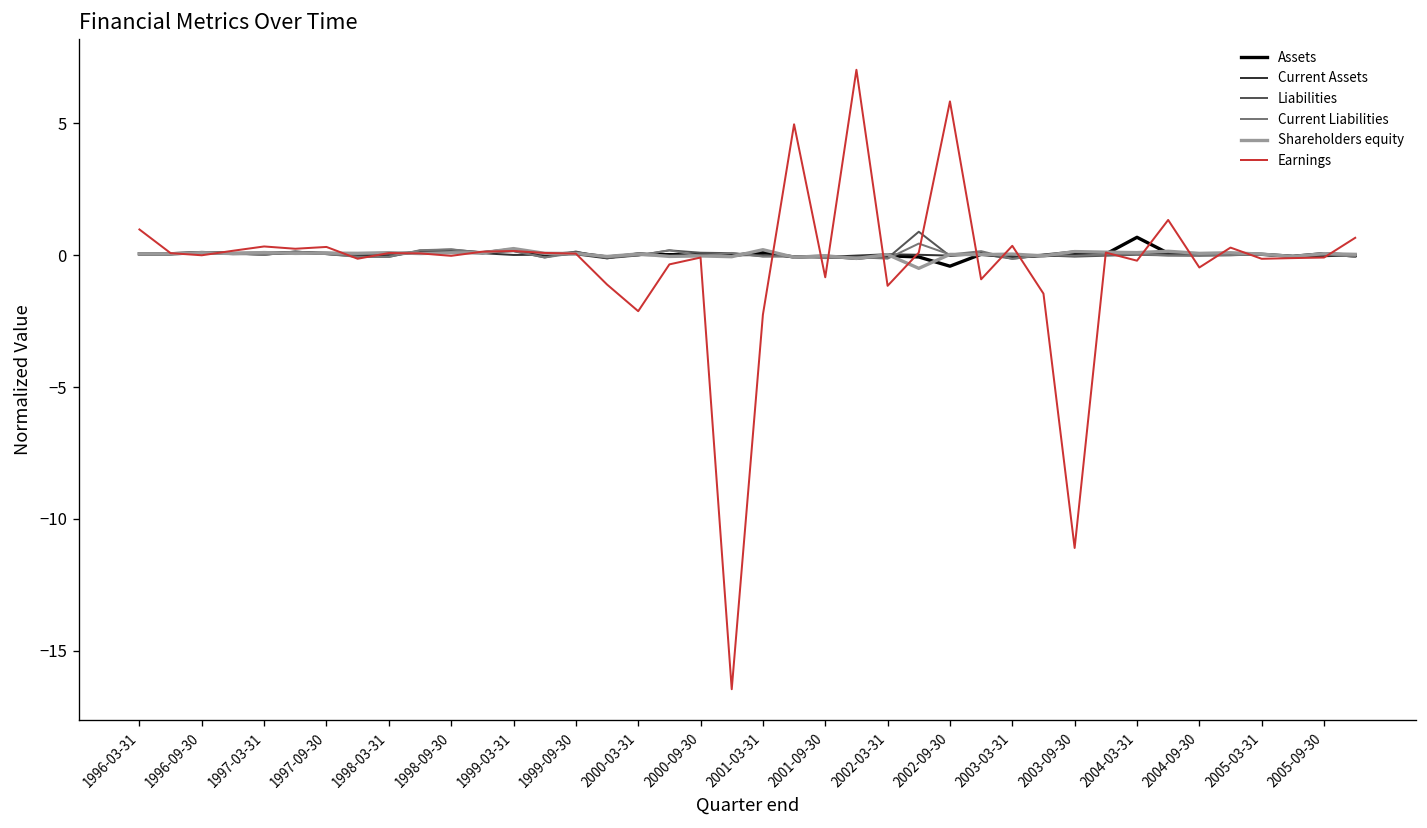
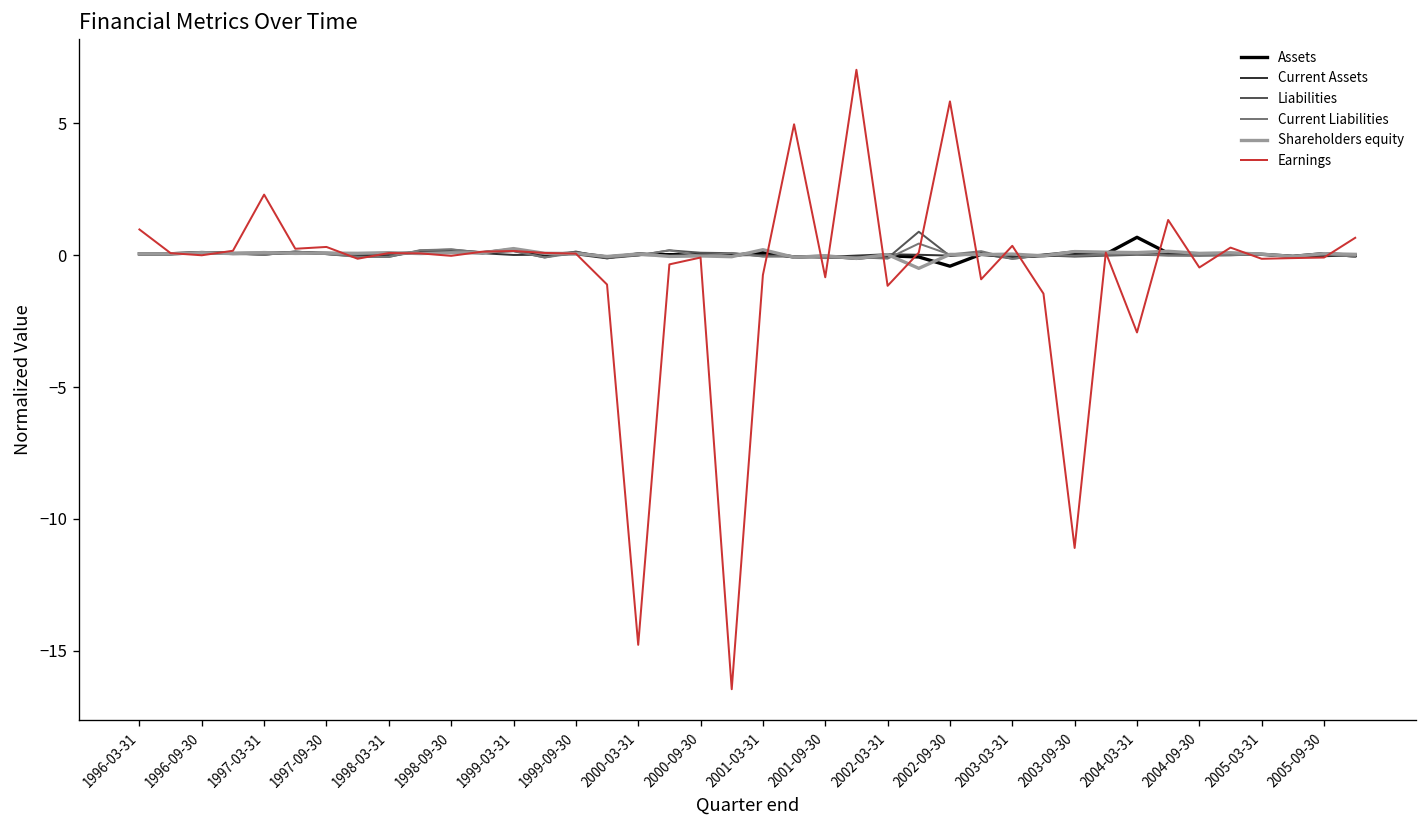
Earnings, 1997-03-31: 0.3 -> 2.3
Earnings, 2000-03-31: -2.1 -> -14.8
Earnings, 2001-03-31: -2.3 -> -0.7
Earnings, 2004-03-31: -0.2 -> -2.9
